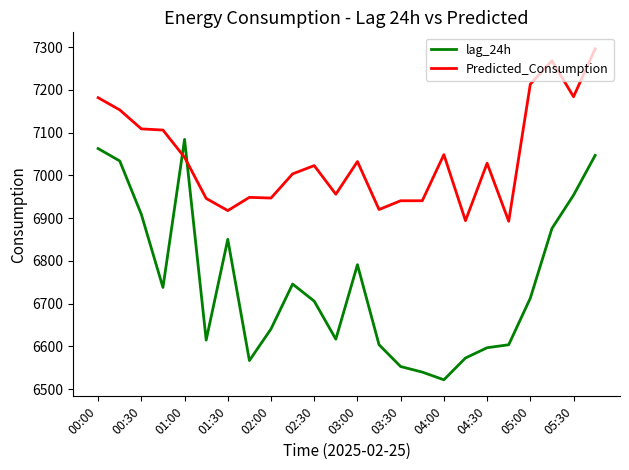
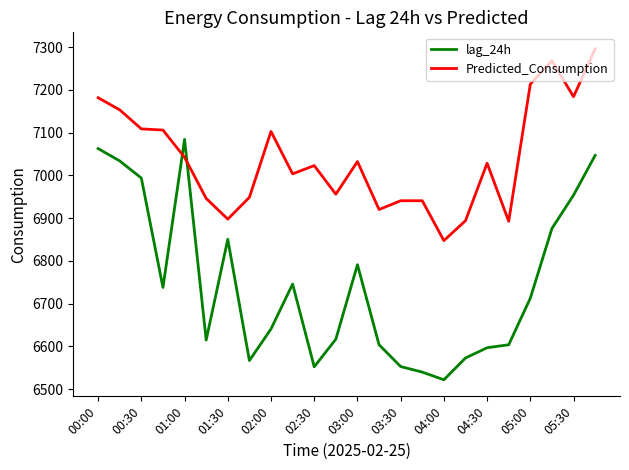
lag_24h, 00:30: 6910 -> 6990
Predicted_Consumption, 01:30: 6920 -> 6900
Predicted_Consumption, 02:00: 6950 -> 7100
lag_24h, 02:30: 6710 -> 6550
Predicted_Consumption, 04:00: 7050 -> 6850
